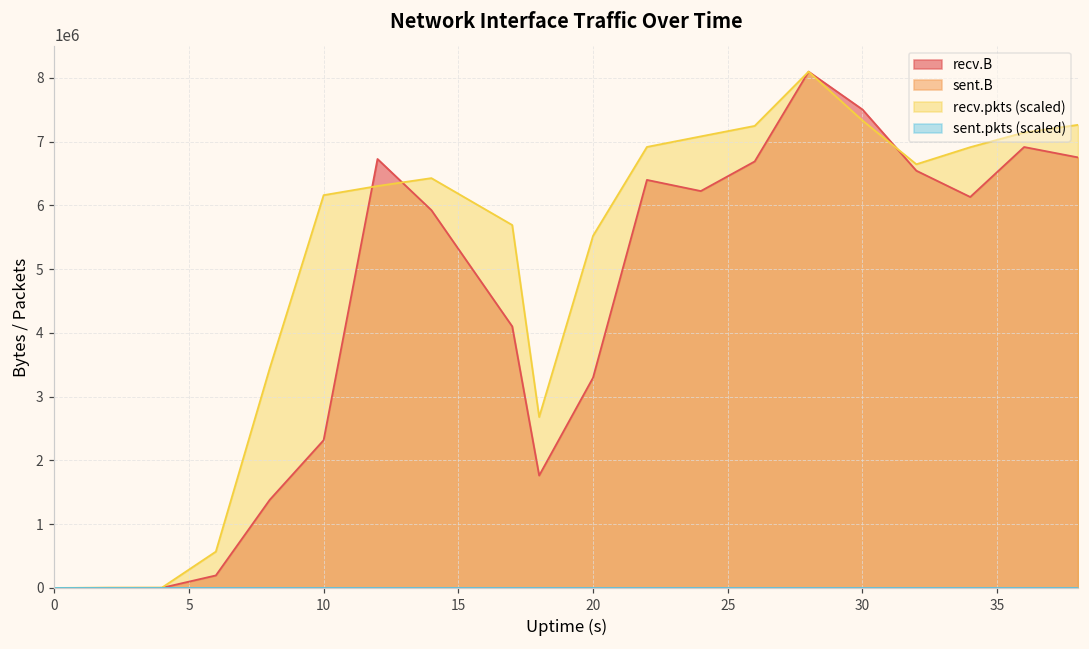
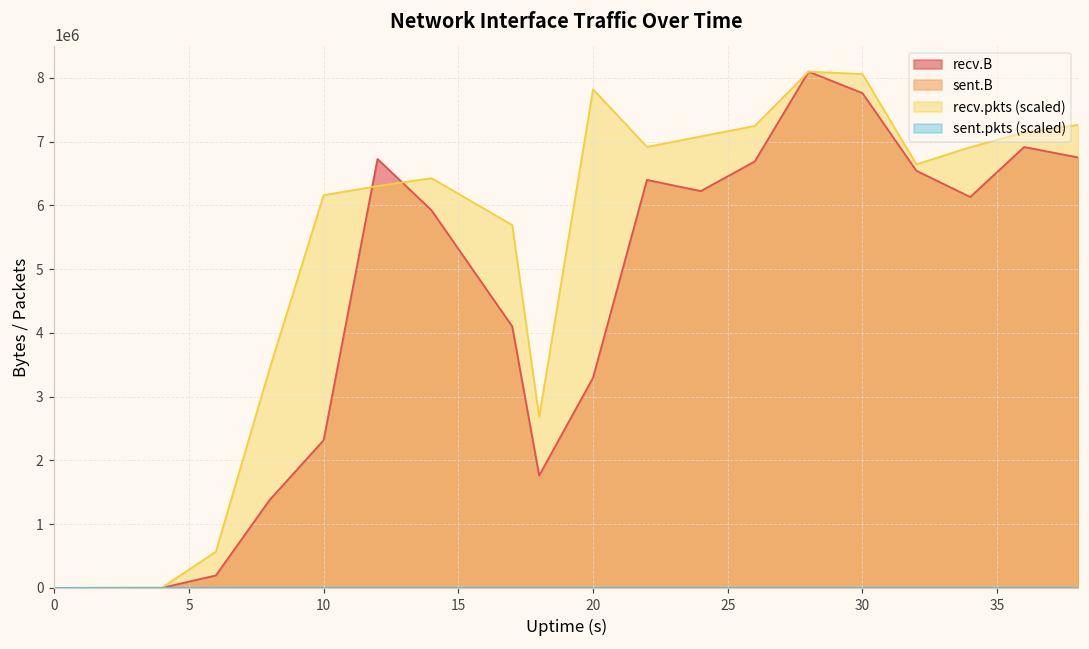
recv.pkts (scaled), 20: 5500000 -> 7800000
recv.B, 30: 7500000 -> 7800000
recv.pkts (scaled), 30: 7300000 -> 8100000
